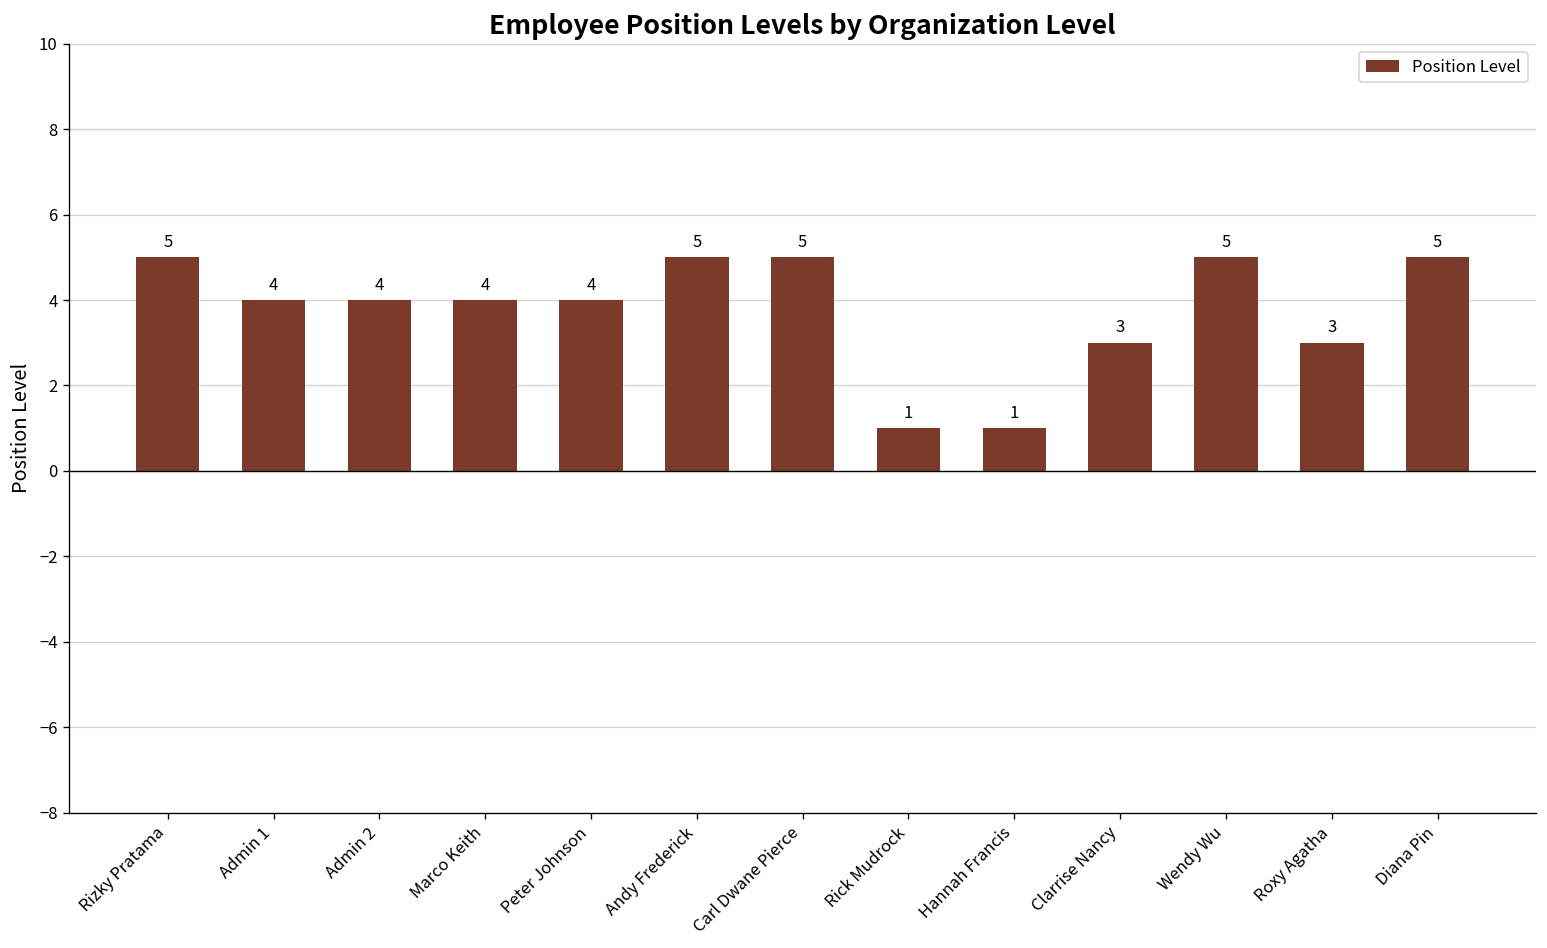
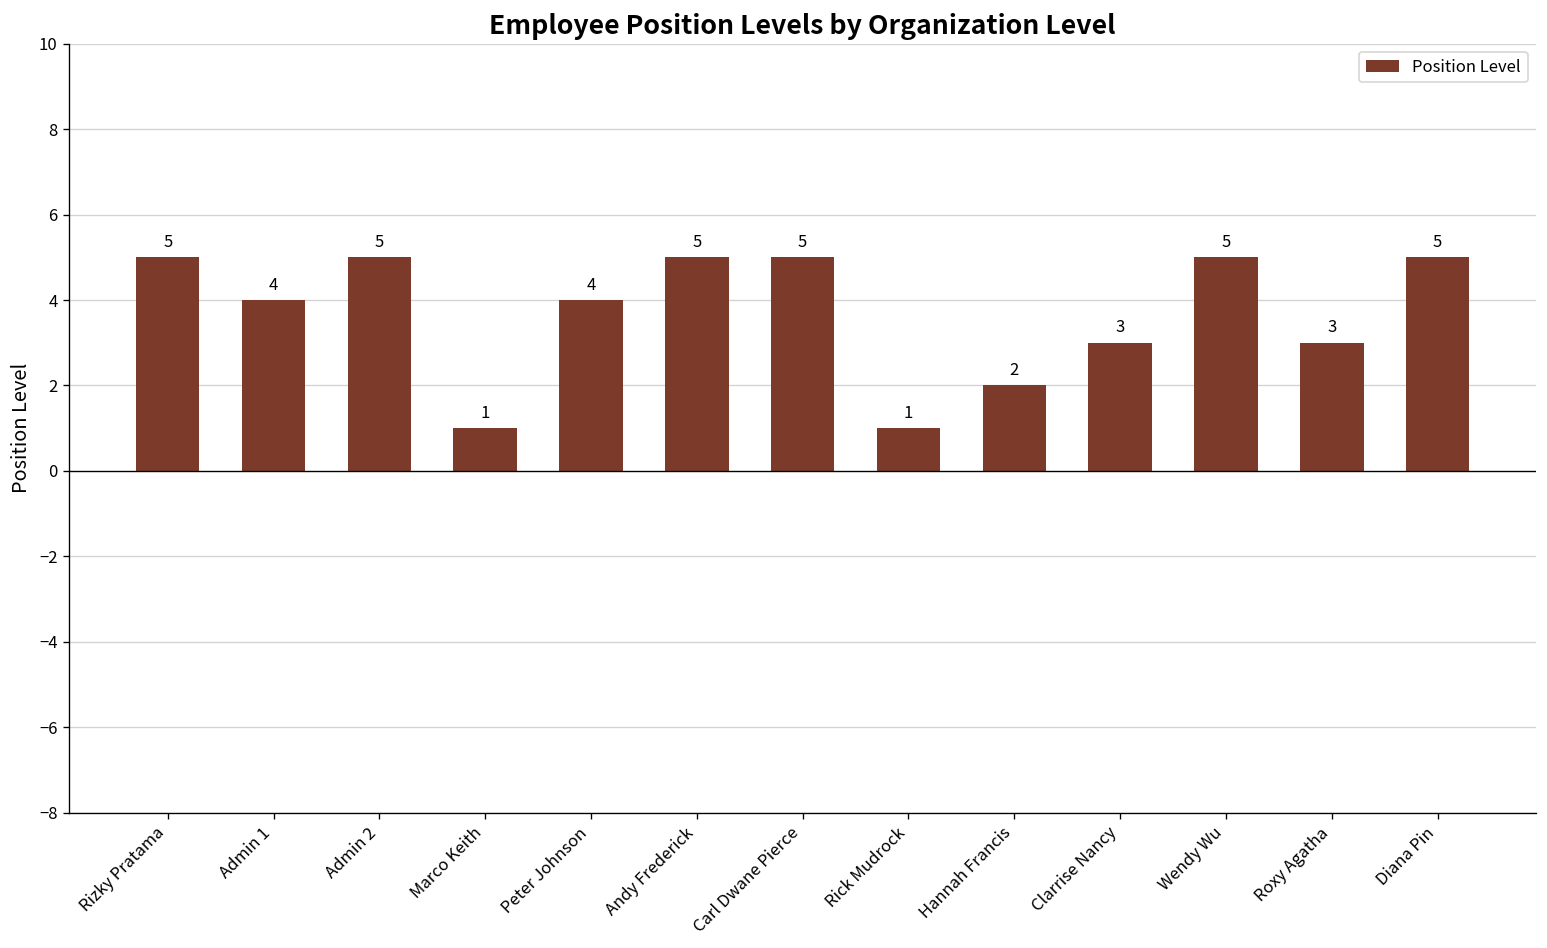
Admin 2: 4 -> 5
Marco Keith: 4 -> 1
Hannah Francis: 1 -> 2
